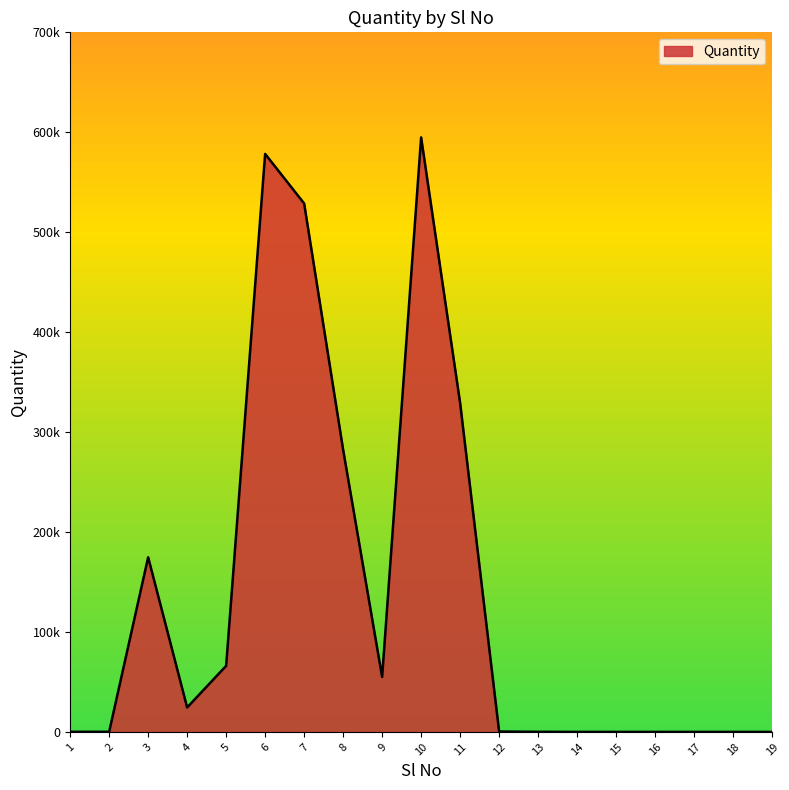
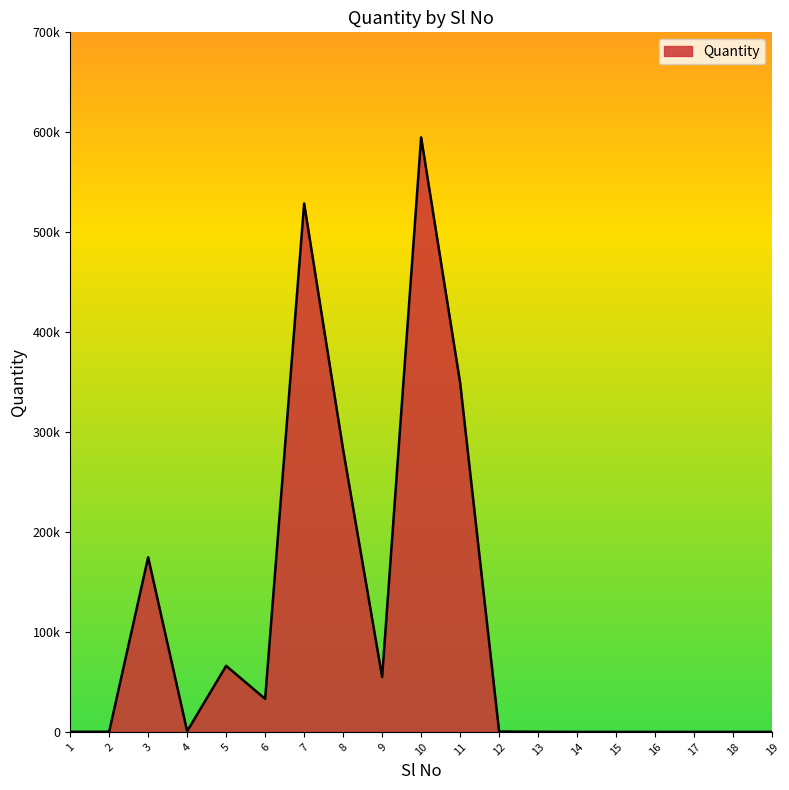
4: 20000 -> 0
6: 580000 -> 30000
11: 330000 -> 350000
